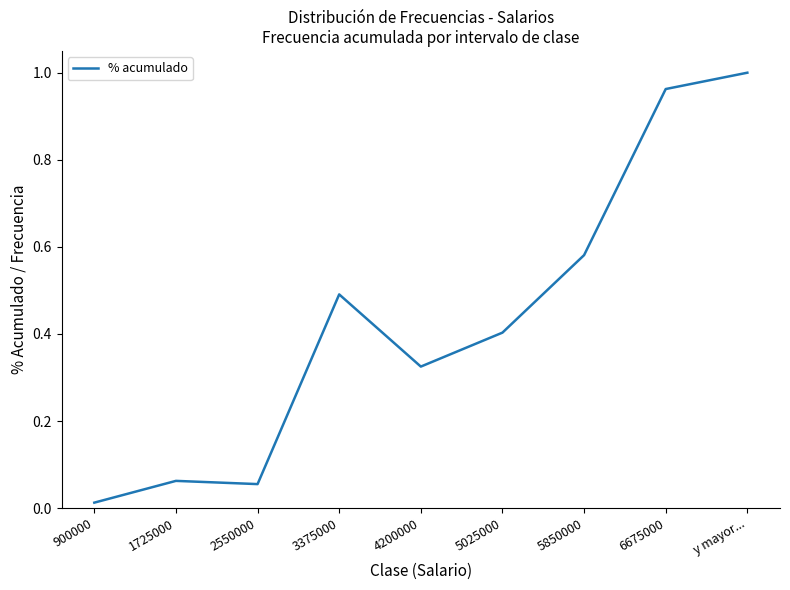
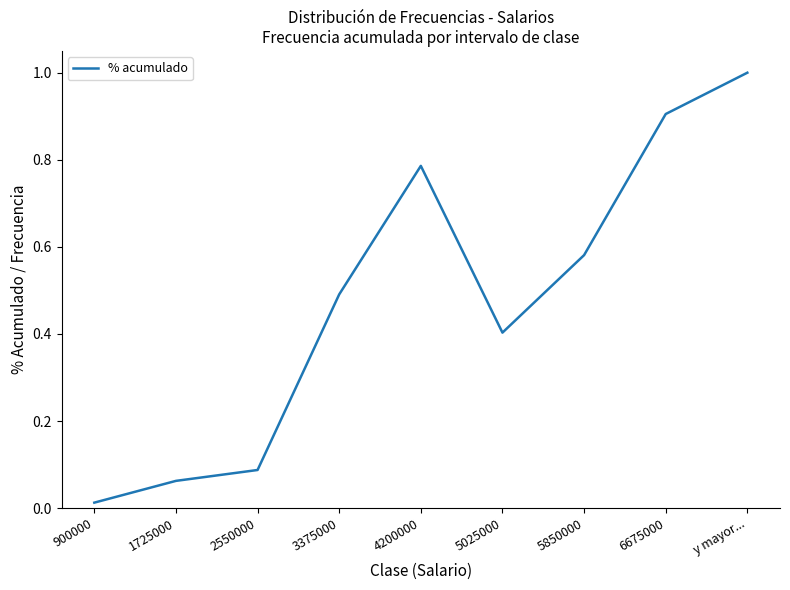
2550000: 0.06 -> 0.09
4200000: 0.33 -> 0.79
6675000: 0.96 -> 0.91
